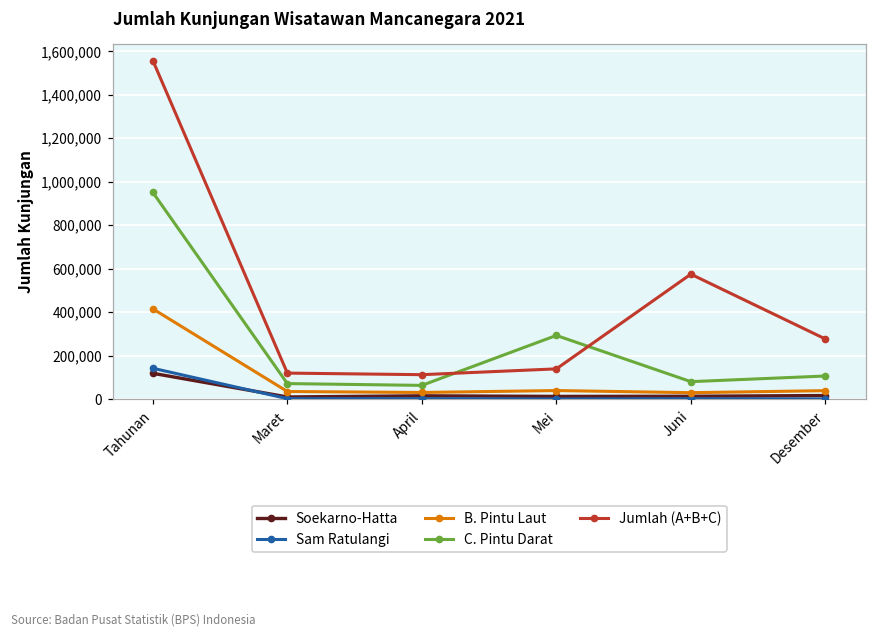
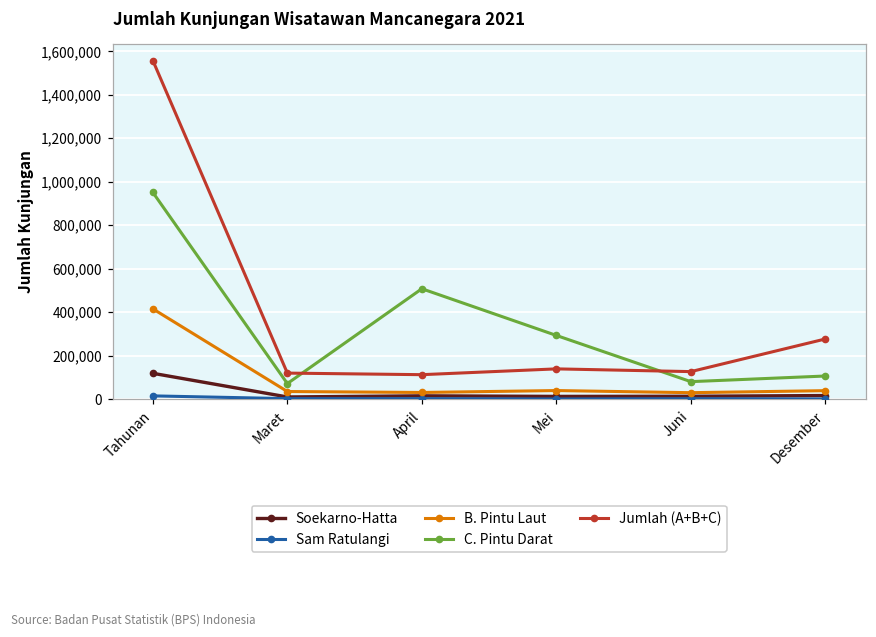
Sam Ratulangi, Tahunan: 140,000 -> 20,000
C. Pintu Darat, April: 60,000 -> 510,000
Jumlah (A+B+C), Juni: 570,000 -> 130,000
